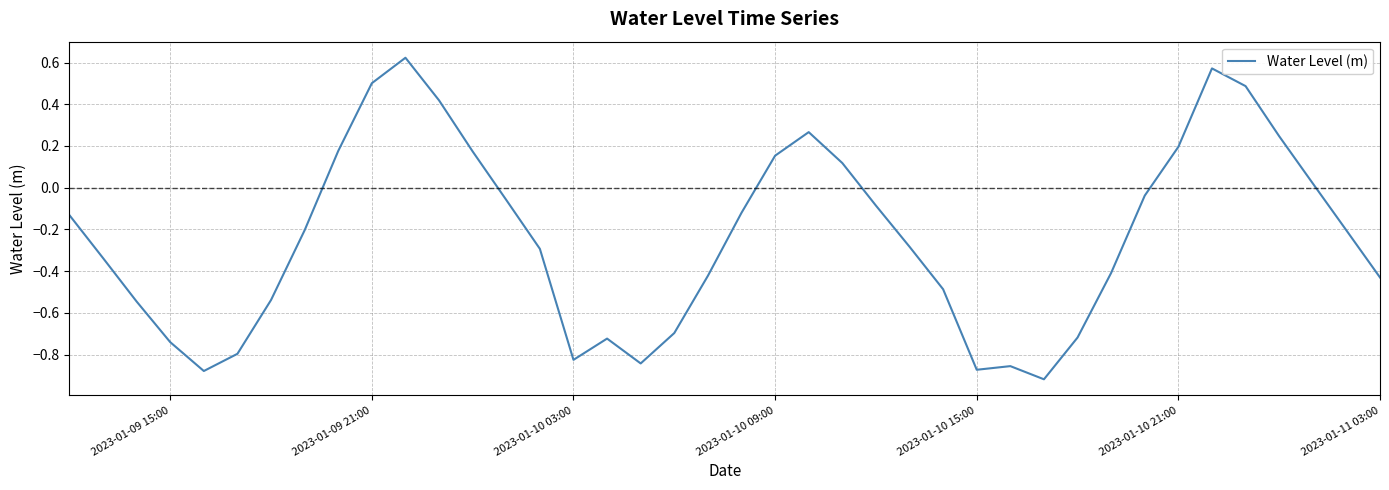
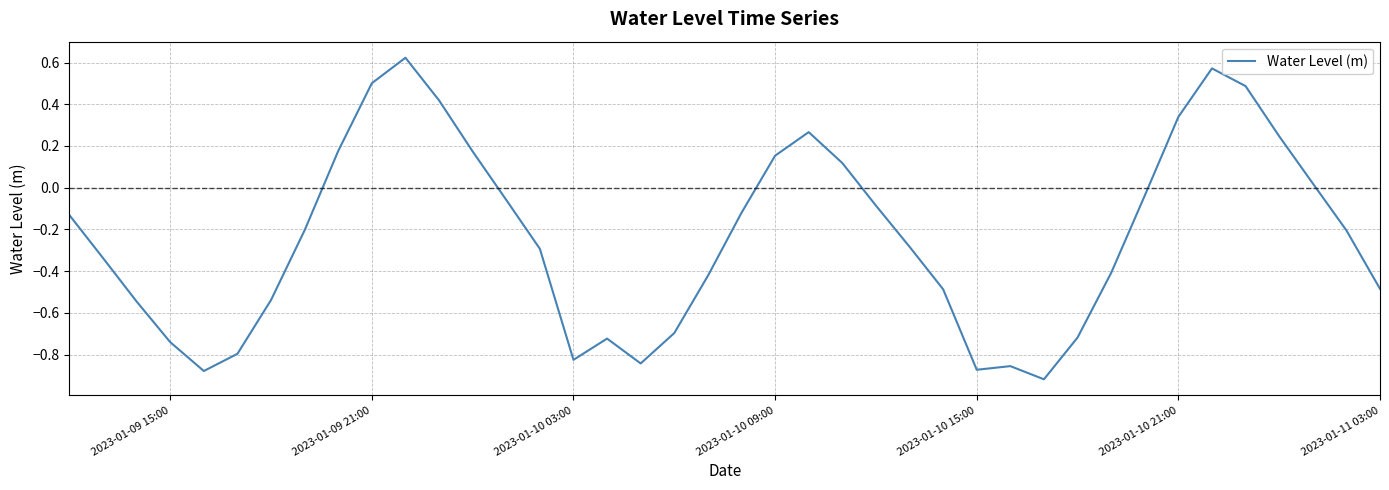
2023-01-10 21:00: 0.20 -> 0.34
2023-01-11 03:00: -0.43 -> -0.48
